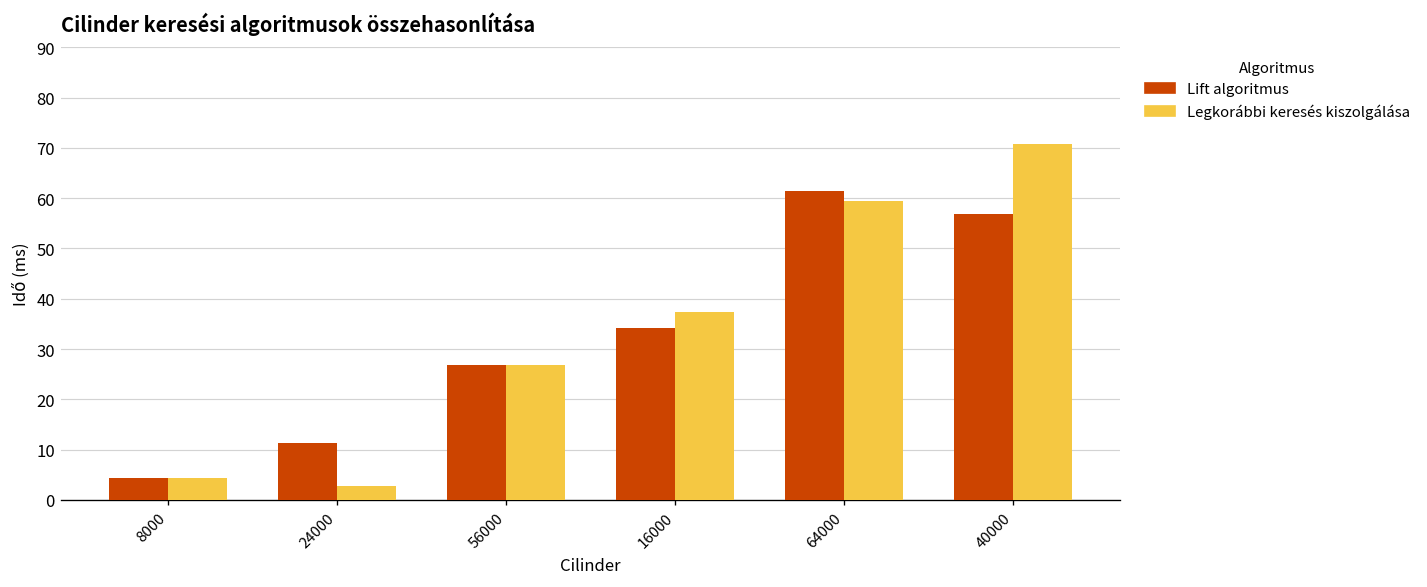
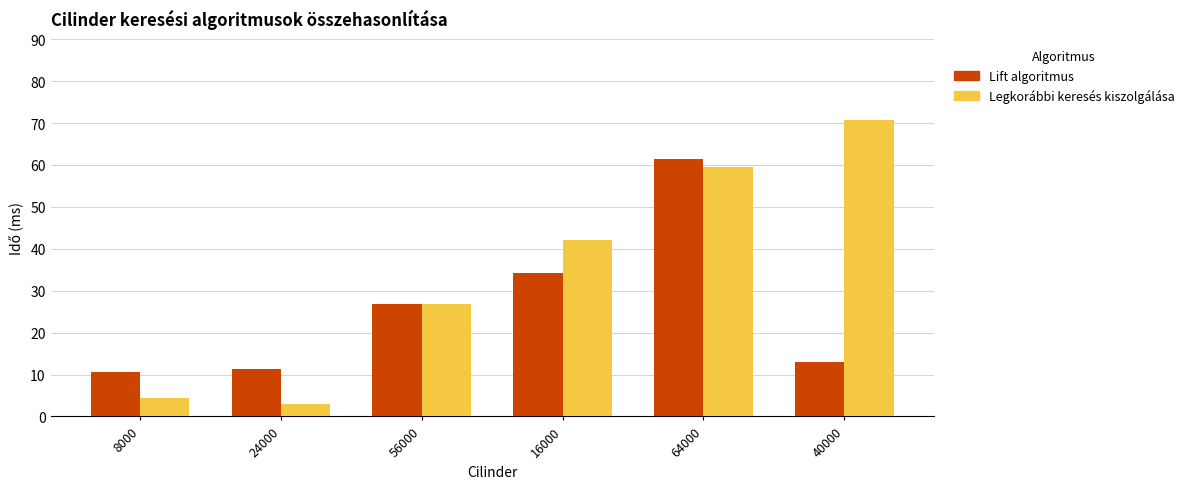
Lift algoritmus, 8000: 4 -> 11
Legkorábbi keresés kiszolgálása, 16000: 37 -> 42
Lift algoritmus, 40000: 57 -> 13
